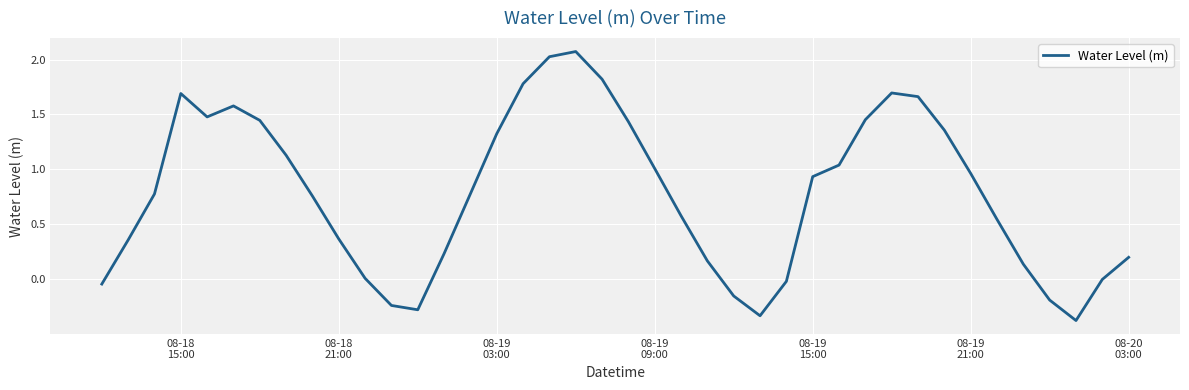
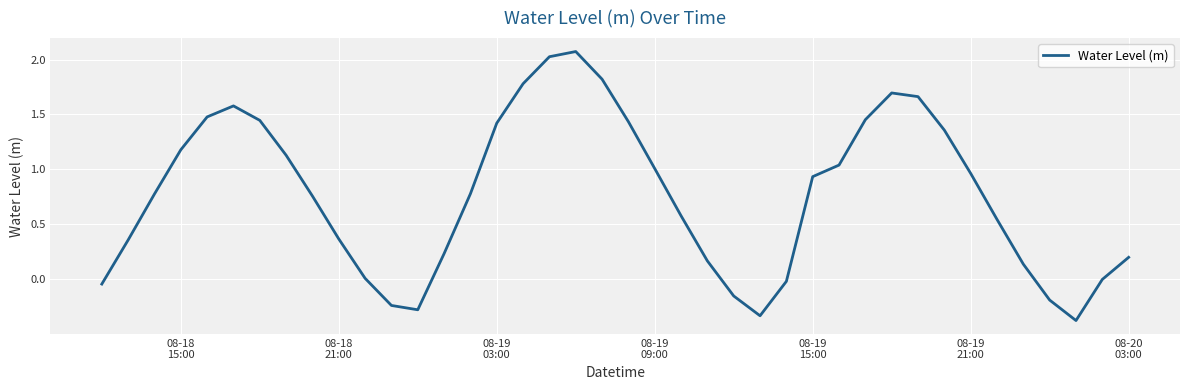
08-18 15:00: 1.69 -> 1.18
08-19 03:00: 1.32 -> 1.42
